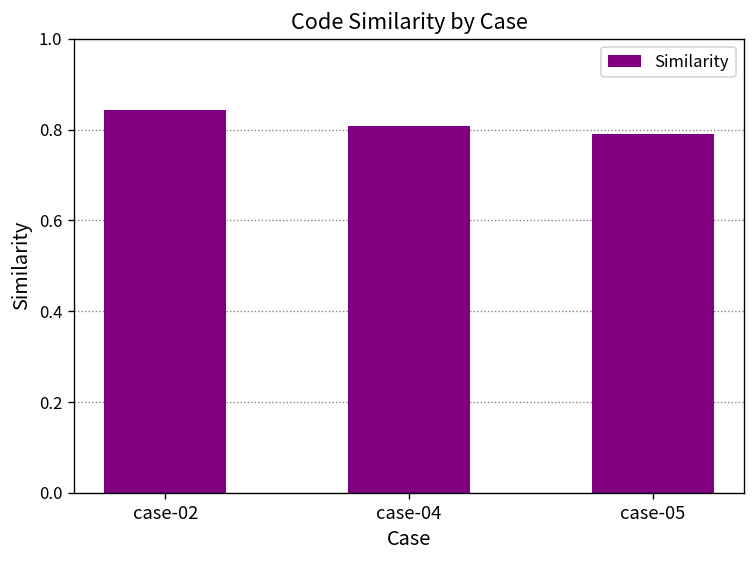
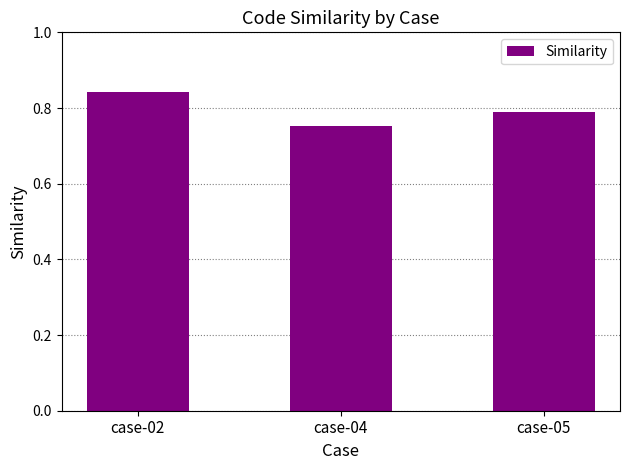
case-04: 0.81 -> 0.75
